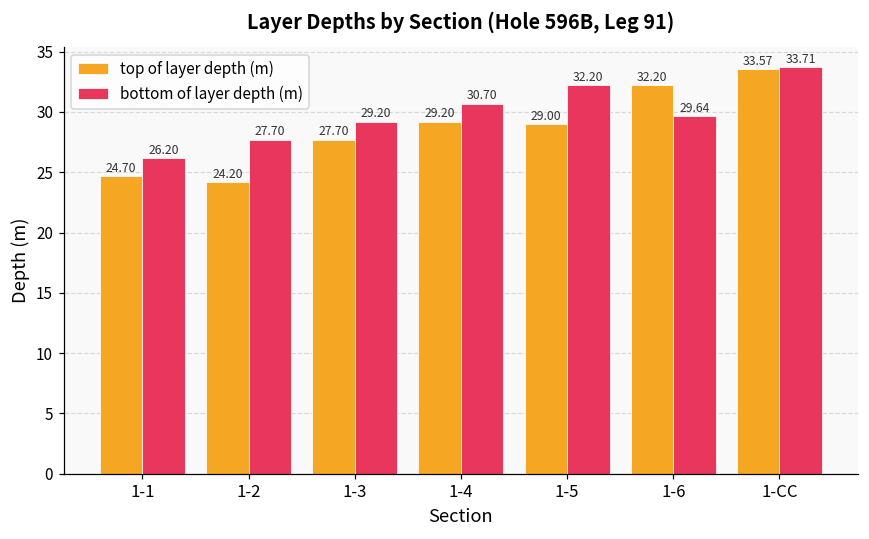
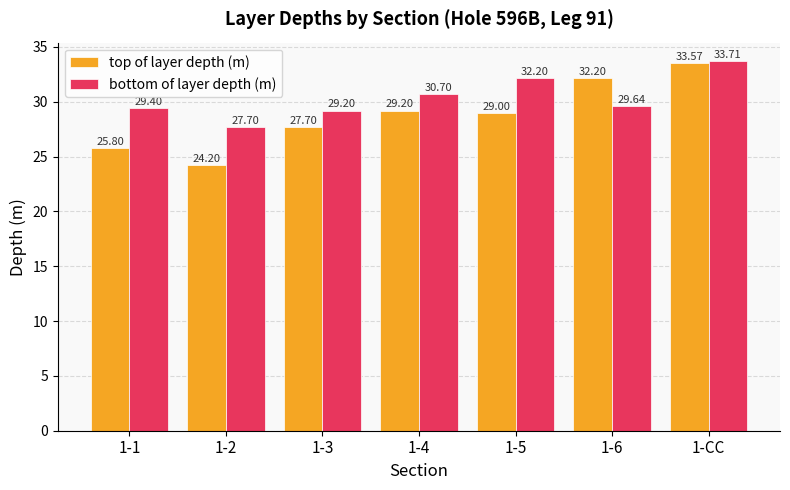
top of layer depth (m), 1-1: 24.70 -> 25.80
bottom of layer depth (m), 1-1: 26.20 -> 29.40
